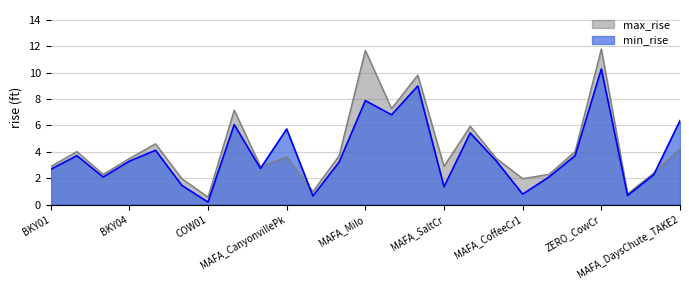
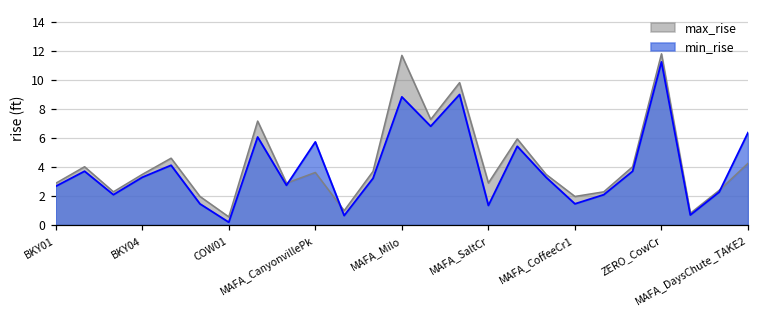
min_rise, MAFA_Milo: 7.9 -> 8.8
min_rise, MAFA_CoffeeCr1: 0.8 -> 1.5
min_rise, ZERO_CowCr: 10.3 -> 11.3
